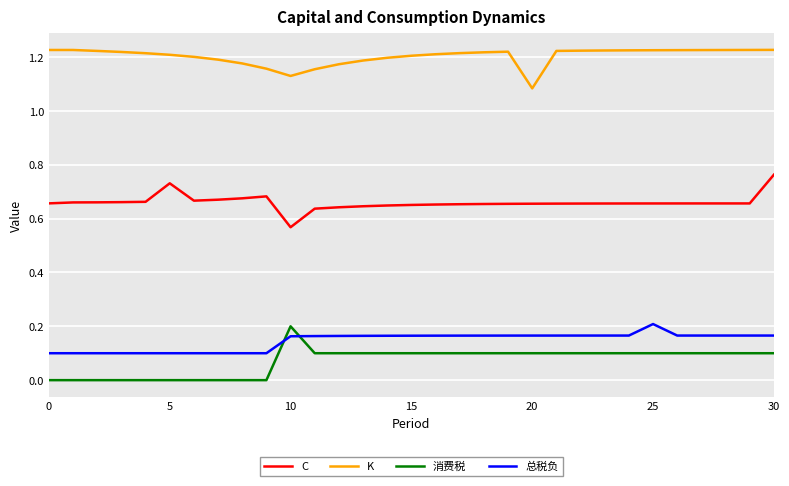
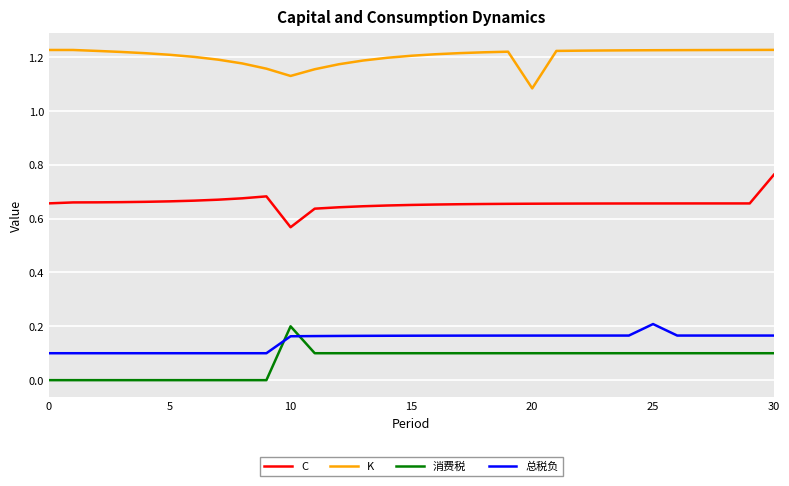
C, 5: 0.73 -> 0.66
